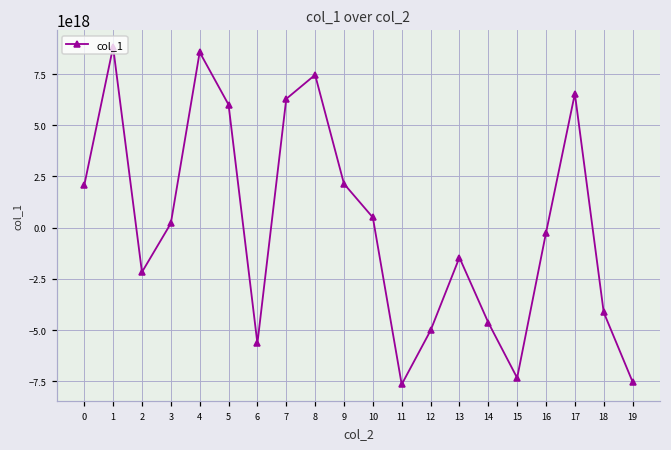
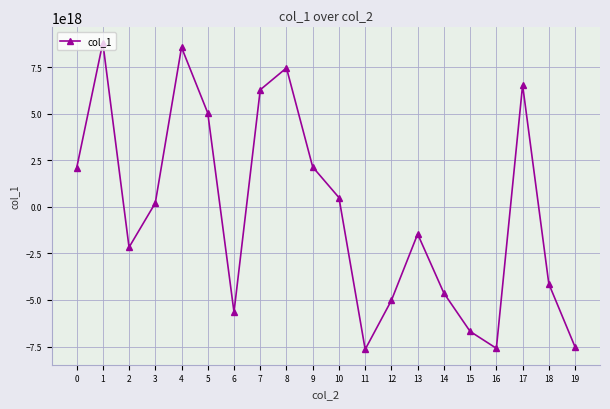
5: 6000000000000000000 -> 5000000000000000000
15: -7300000000000000000 -> -6700000000000000000
16: -300000000000000000 -> -7600000000000000000
